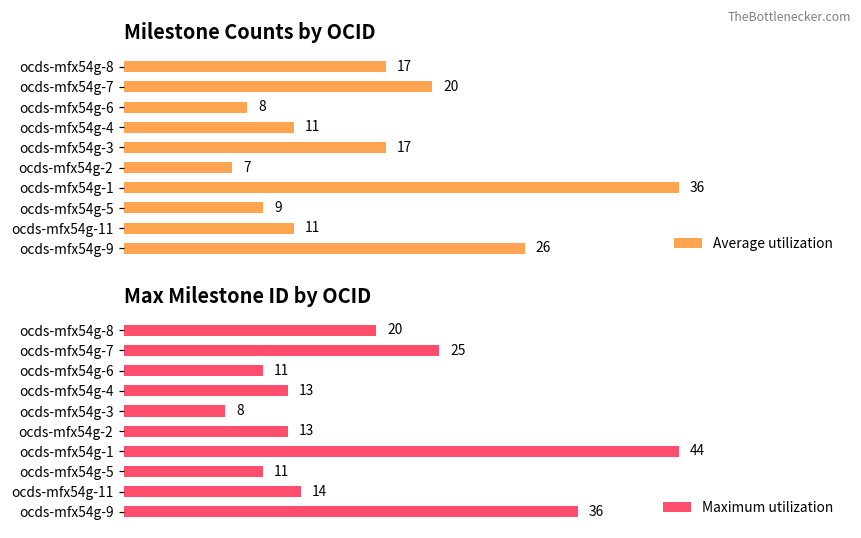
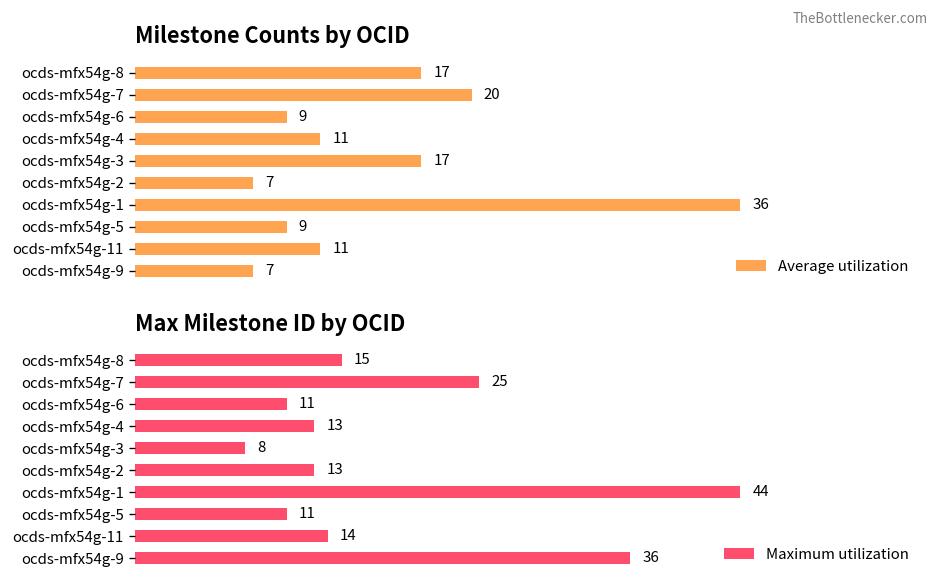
Milestone Counts by OCID, ocds-mfx54g-6: 8 -> 9
Milestone Counts by OCID, ocds-mfx54g-9: 26 -> 7
Max Milestone ID by OCID, ocds-mfx54g-8: 20 -> 15
